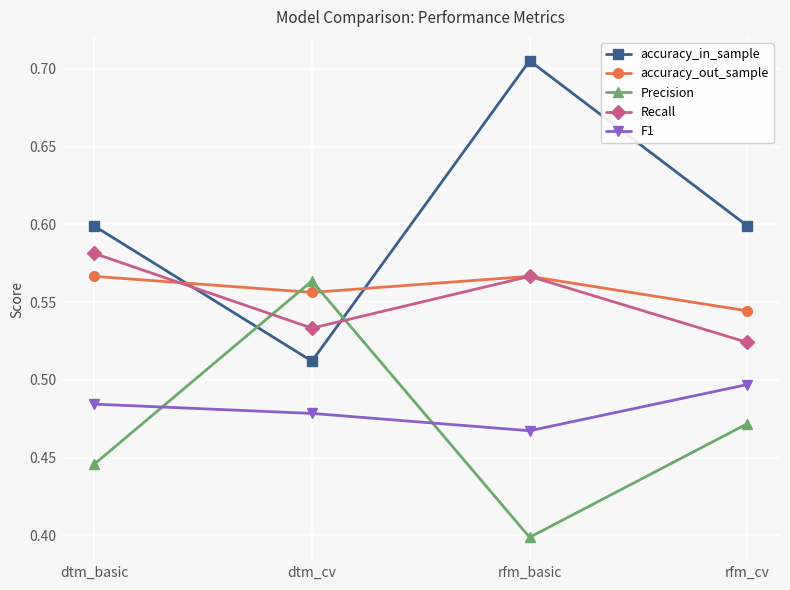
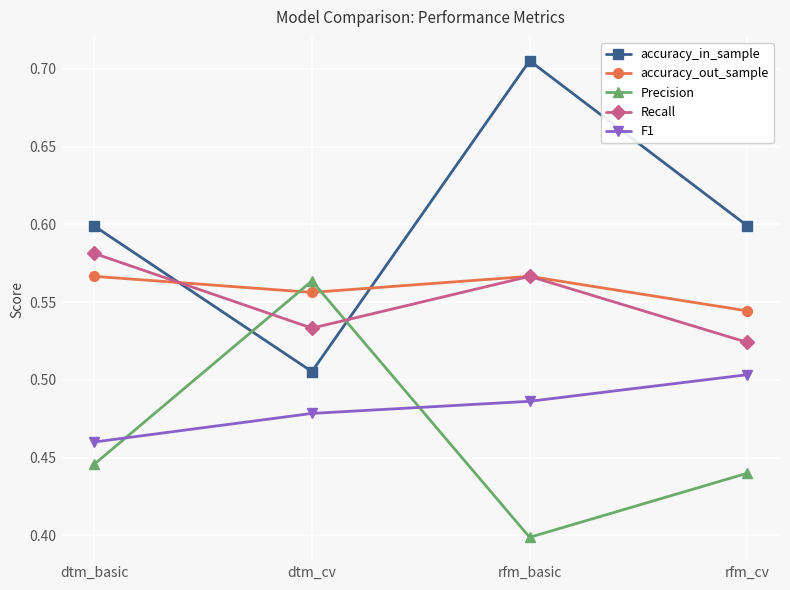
F1, dtm_basic: 0.484 -> 0.460
accuracy_in_sample, dtm_cv: 0.512 -> 0.505
F1, rfm_basic: 0.467 -> 0.486
Precision, rfm_cv: 0.472 -> 0.440
F1, rfm_cv: 0.497 -> 0.503
